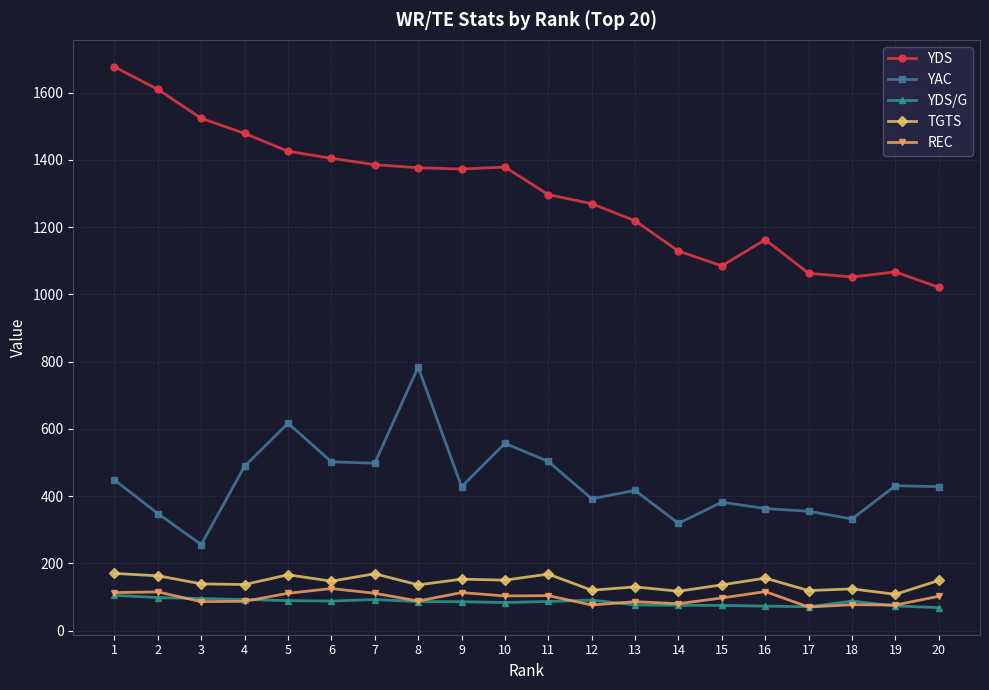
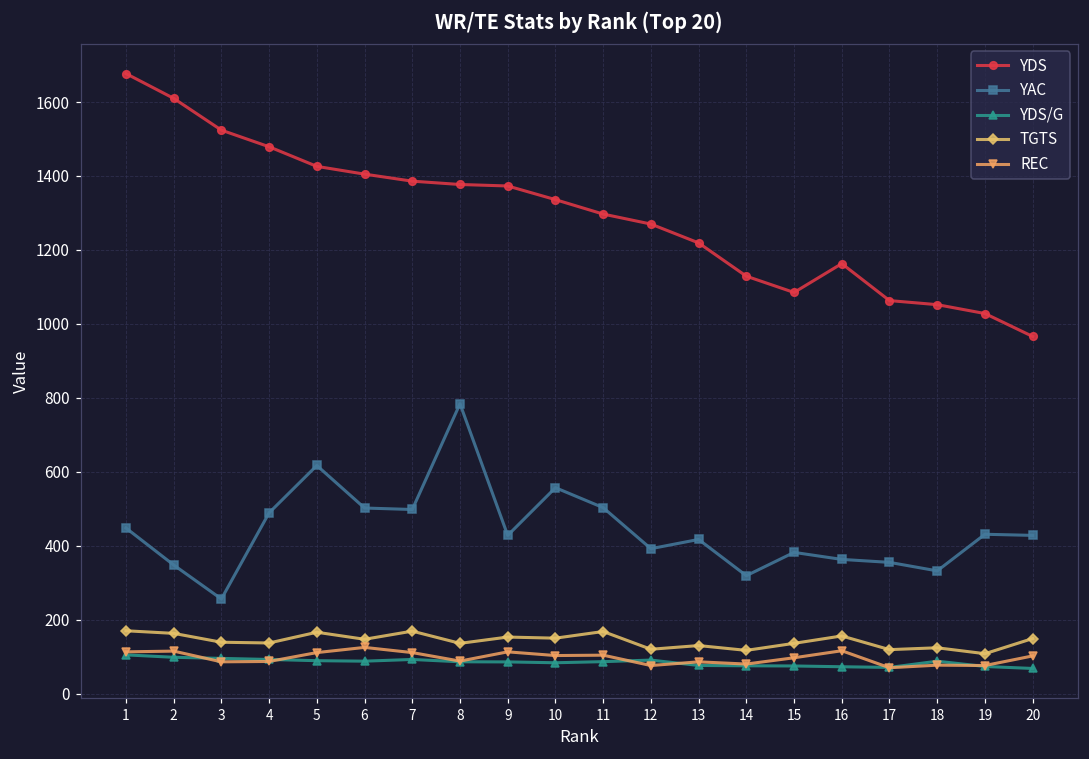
YDS, 10: 1380 -> 1340
YDS, 19: 1070 -> 1030
YDS, 20: 1020 -> 970
